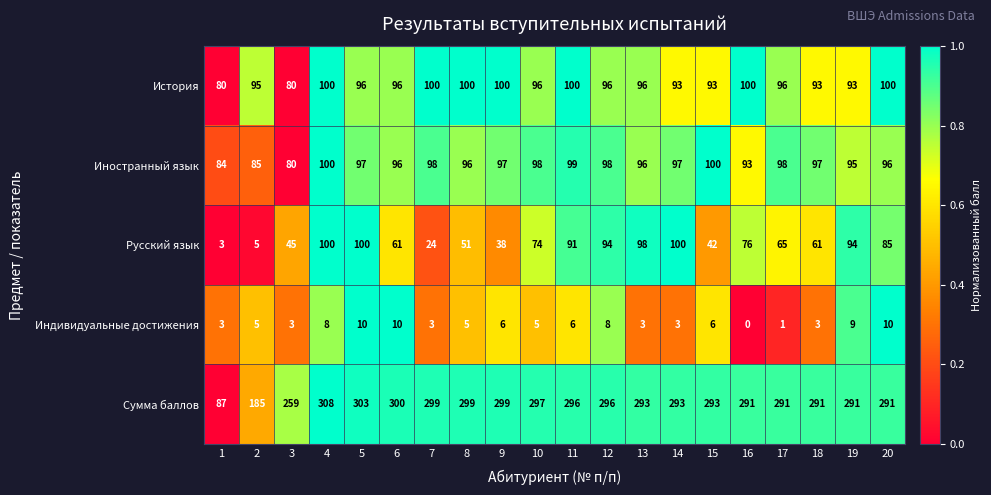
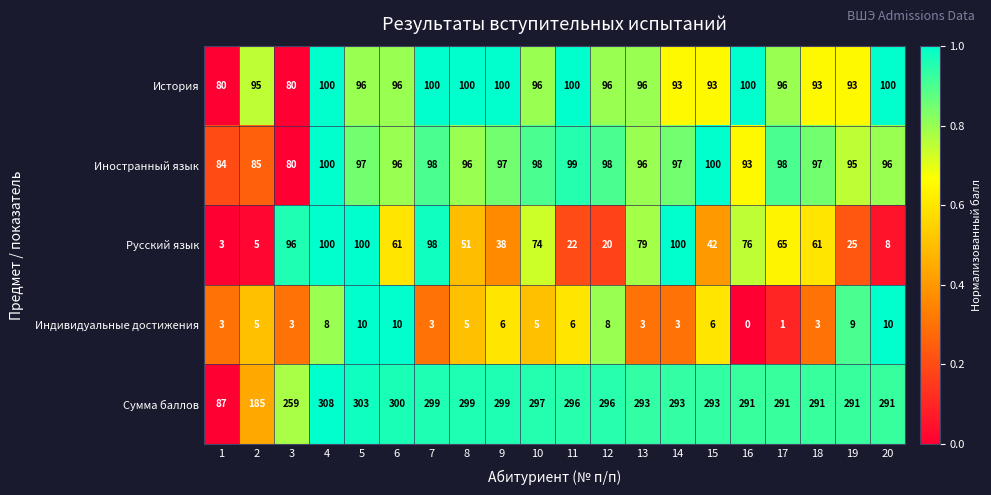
Русский язык, 3: 45 -> 96
Русский язык, 7: 24 -> 98
Русский язык, 11: 91 -> 22
Русский язык, 12: 94 -> 20
Русский язык, 13: 98 -> 79
Русский язык, 19: 94 -> 25
Русский язык, 20: 85 -> 8
